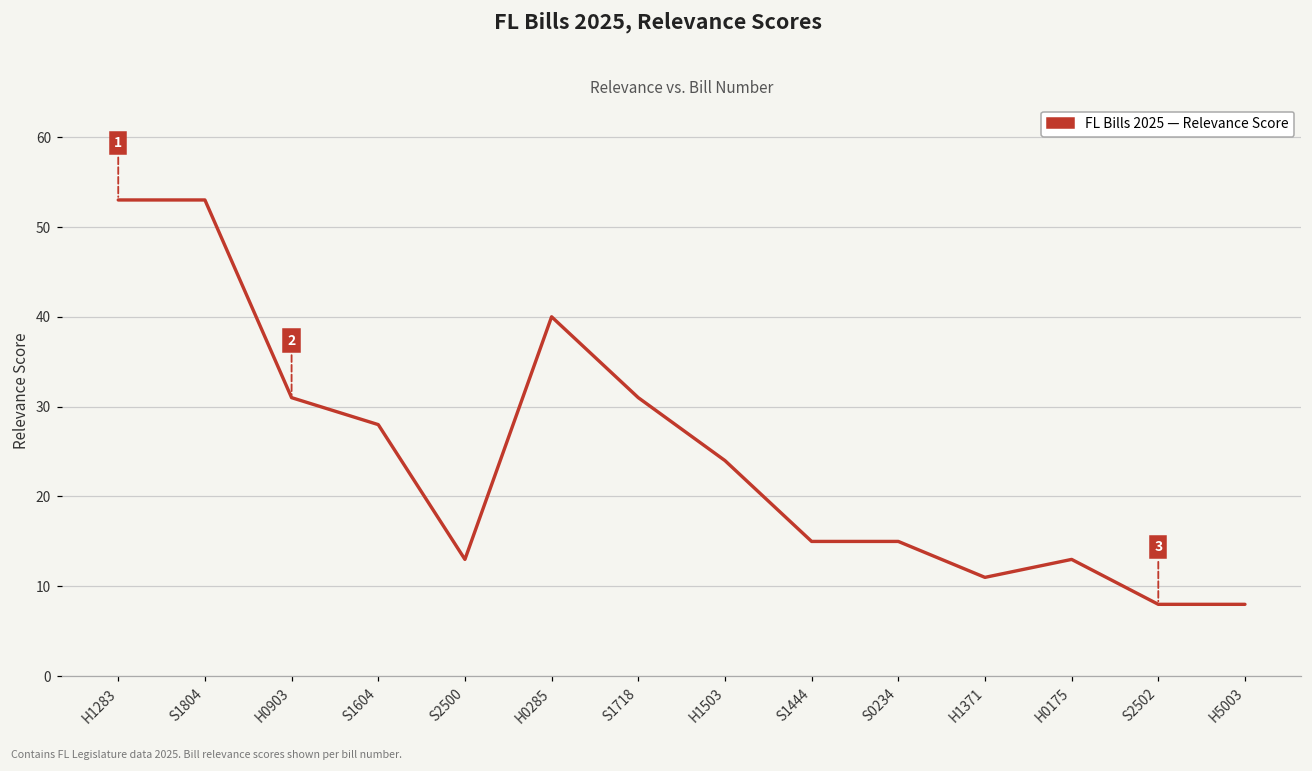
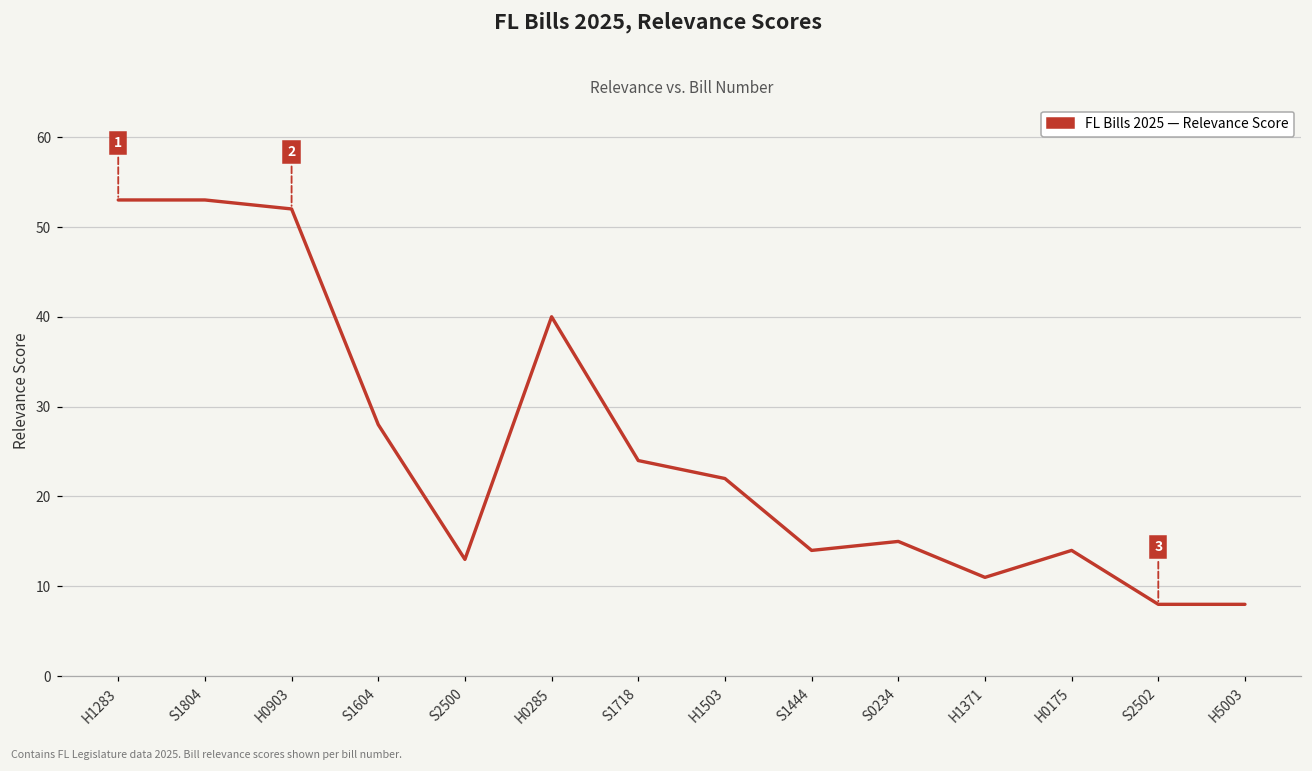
H0903: 31 -> 52
S1718: 31 -> 24
H1503: 24 -> 22
S1444: 15 -> 14
H0175: 13 -> 14
